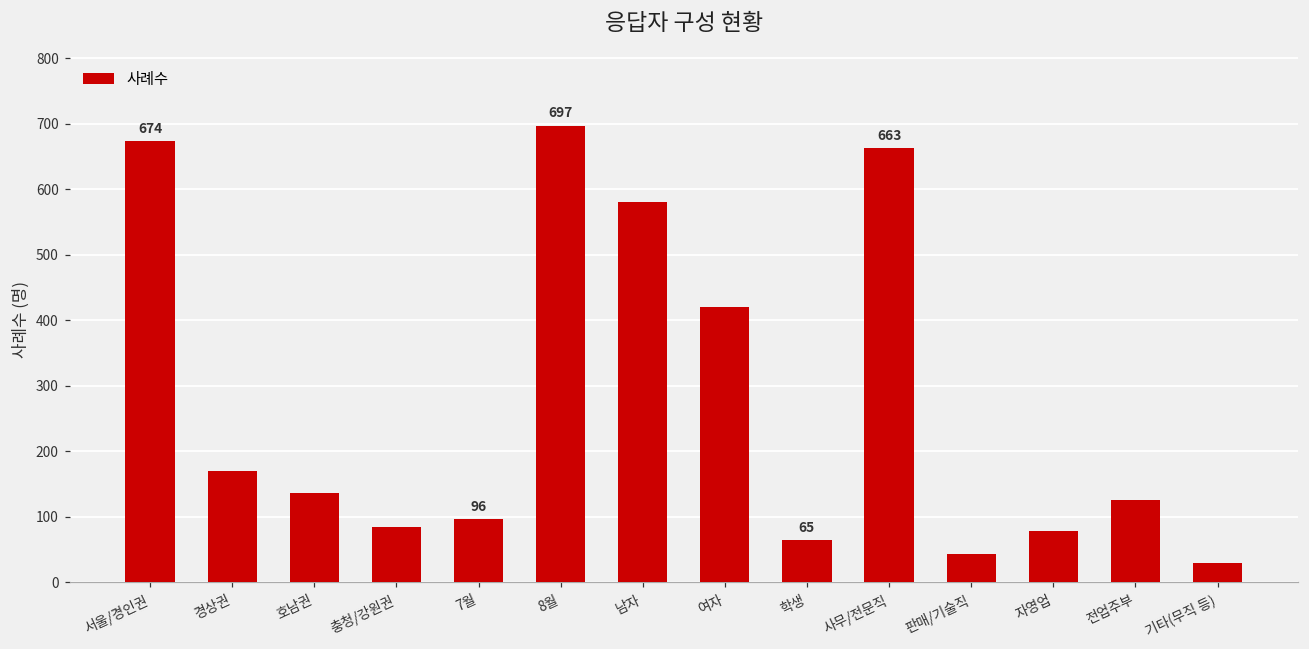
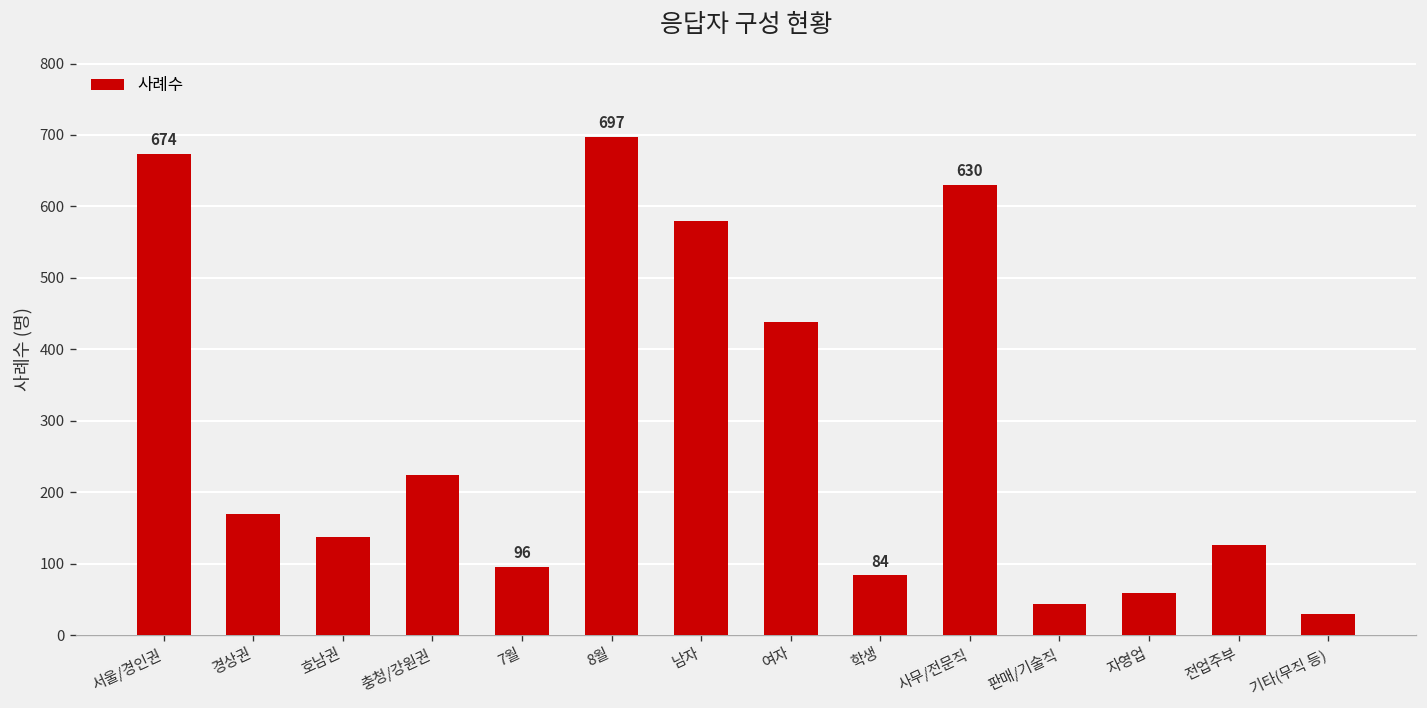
충청/강원권: 80 -> 220
여자: 420 -> 440
학생: 65 -> 84
사무/전문직: 663 -> 630
자영업: 80 -> 60
